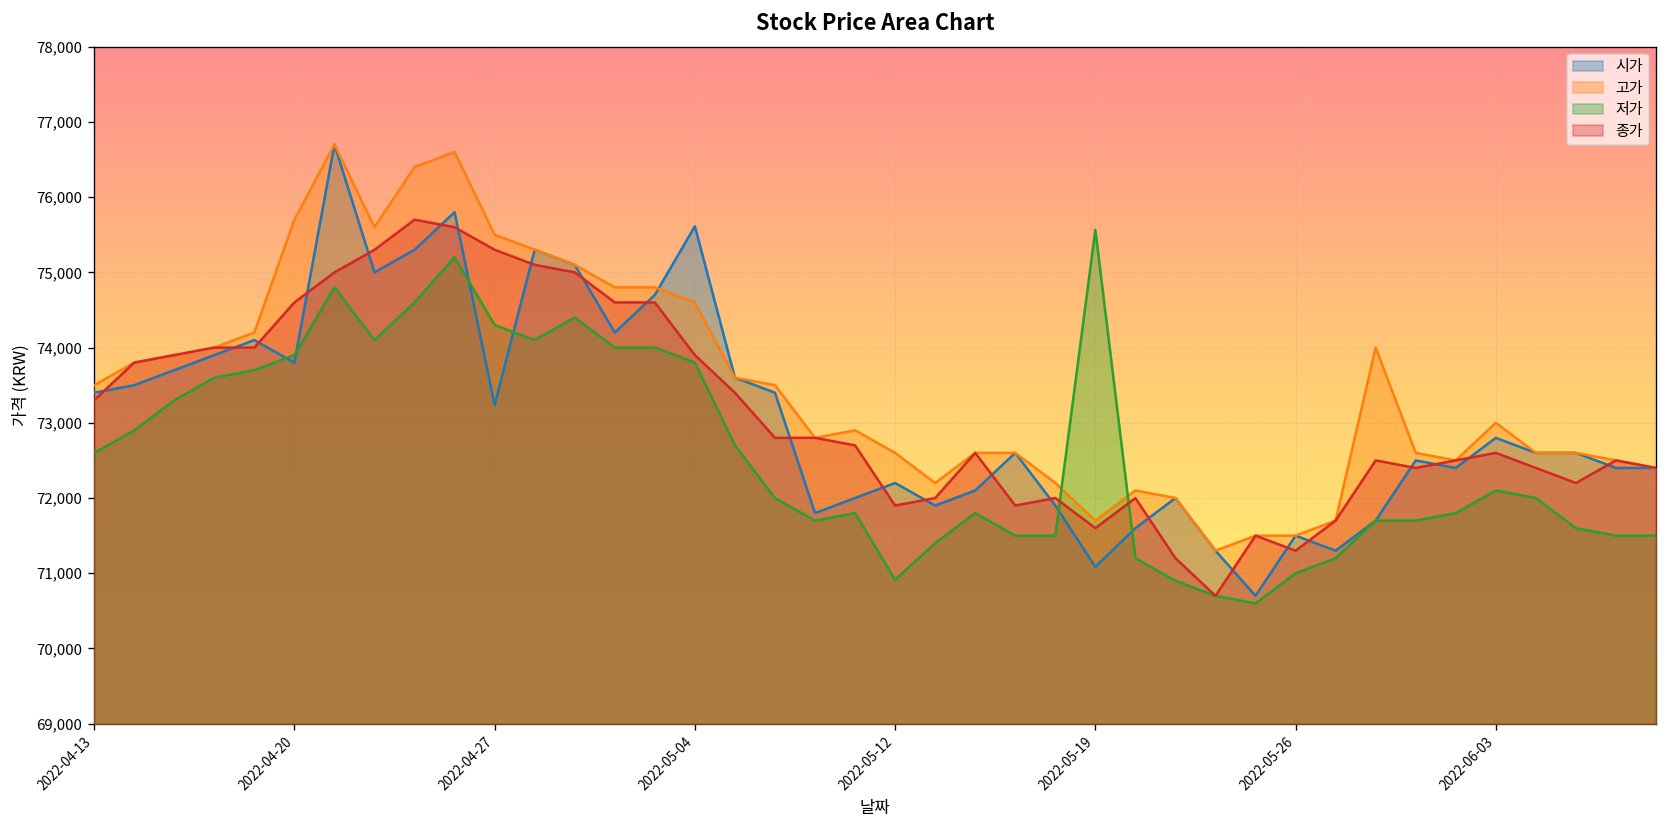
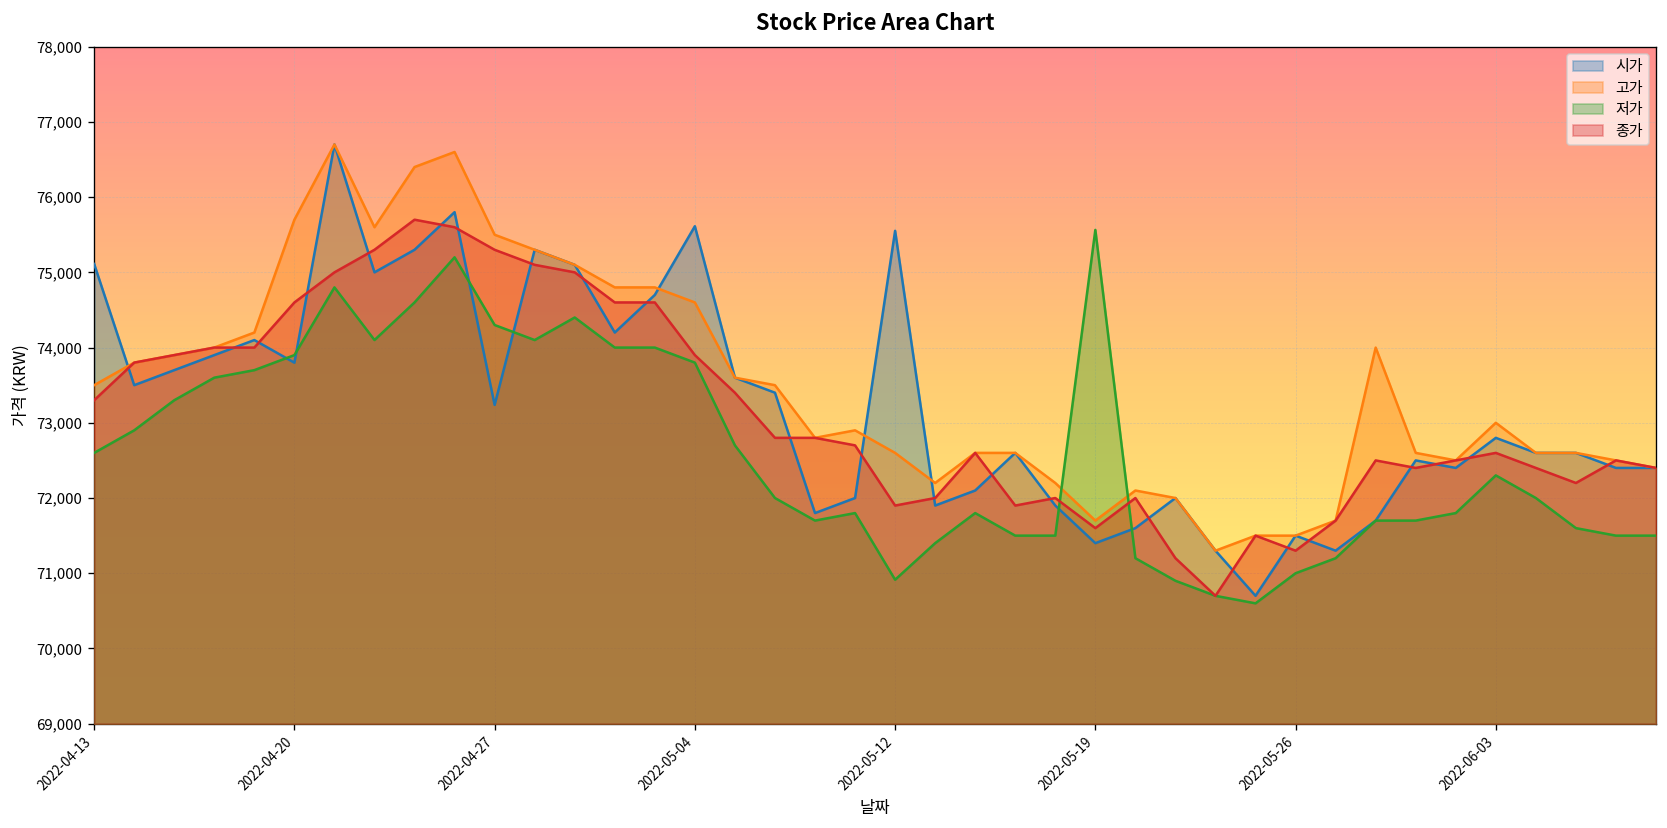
시가, 2022-04-13: 73,400 -> 75,100
시가, 2022-05-12: 72,200 -> 75,600
시가, 2022-05-19: 71,100 -> 71,400
저가, 2022-06-03: 72,100 -> 72,300
